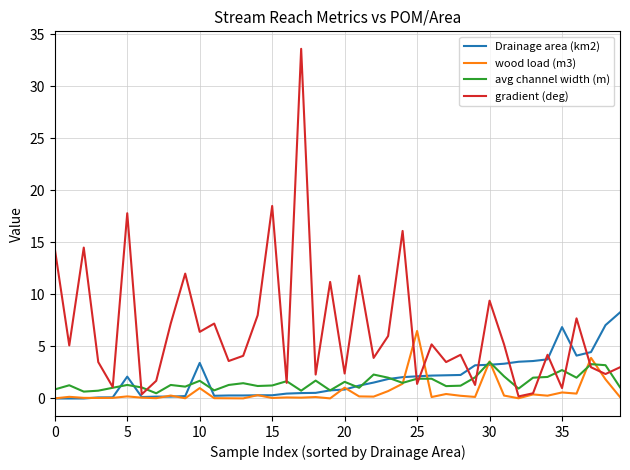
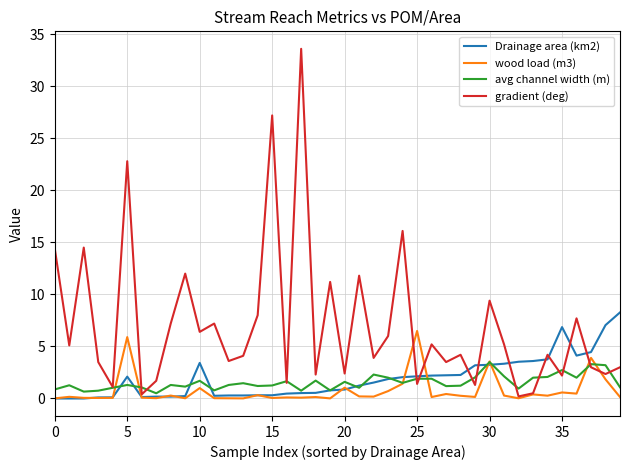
wood load (m3), 5: 0.2 -> 5.9
gradient (deg), 5: 17.8 -> 22.8
gradient (deg), 15: 18.5 -> 27.2
gradient (deg), 35: 1.0 -> 2.2
